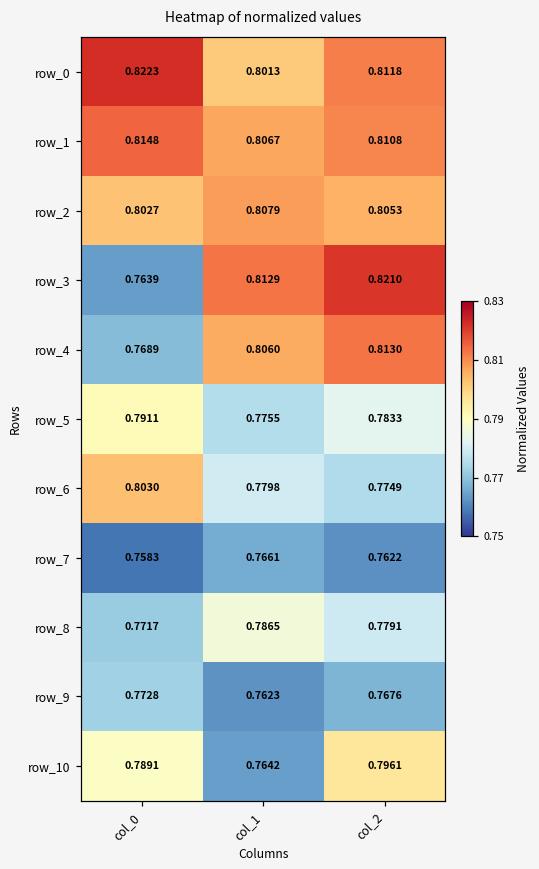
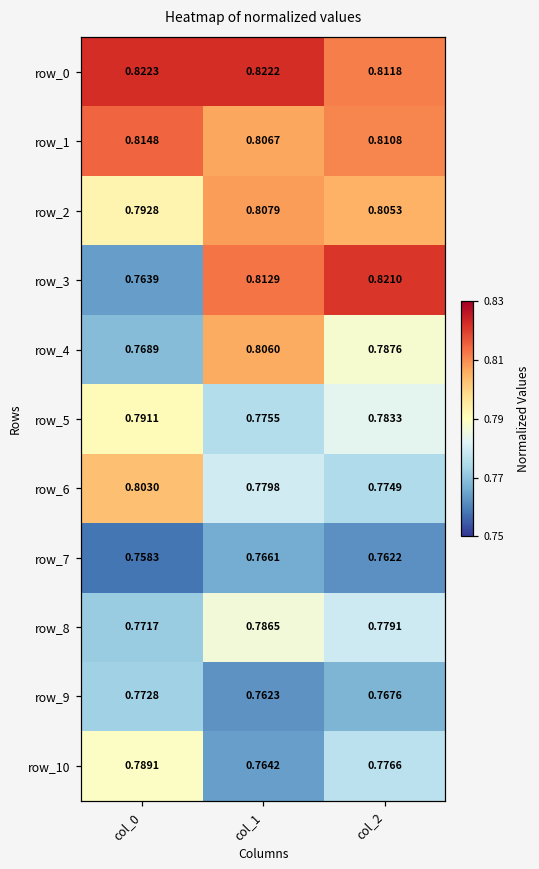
row_0, col_1: 0.8013 -> 0.8222
row_2, col_0: 0.8027 -> 0.7928
row_4, col_2: 0.8130 -> 0.7876
row_10, col_2: 0.7961 -> 0.7766
